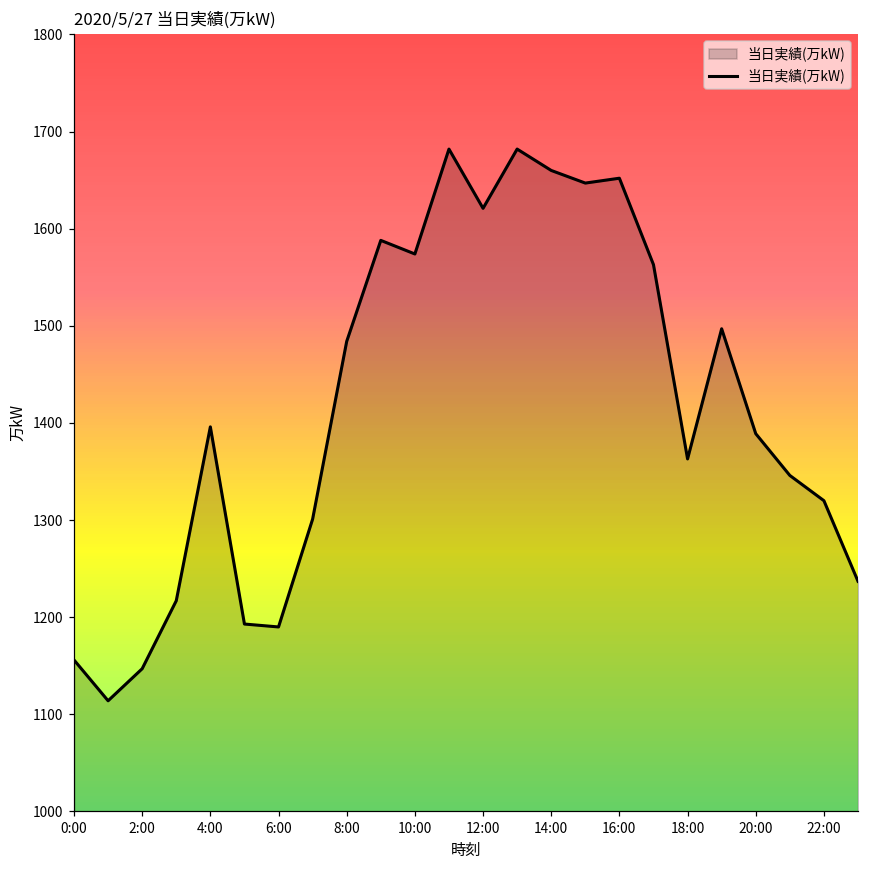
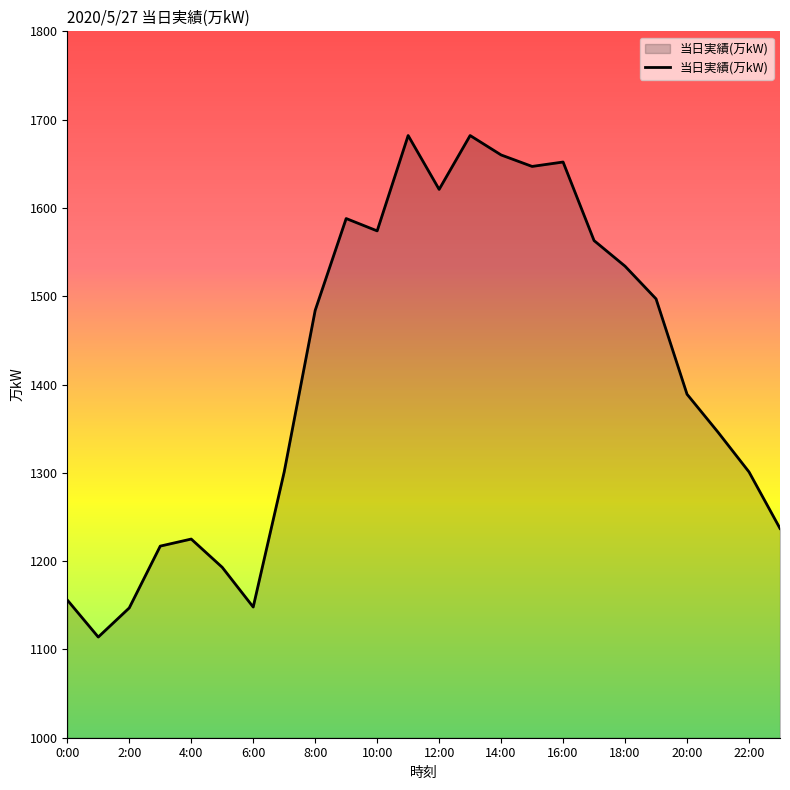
4:00: 1400 -> 1230
6:00: 1190 -> 1150
18:00: 1360 -> 1530
22:00: 1320 -> 1300
